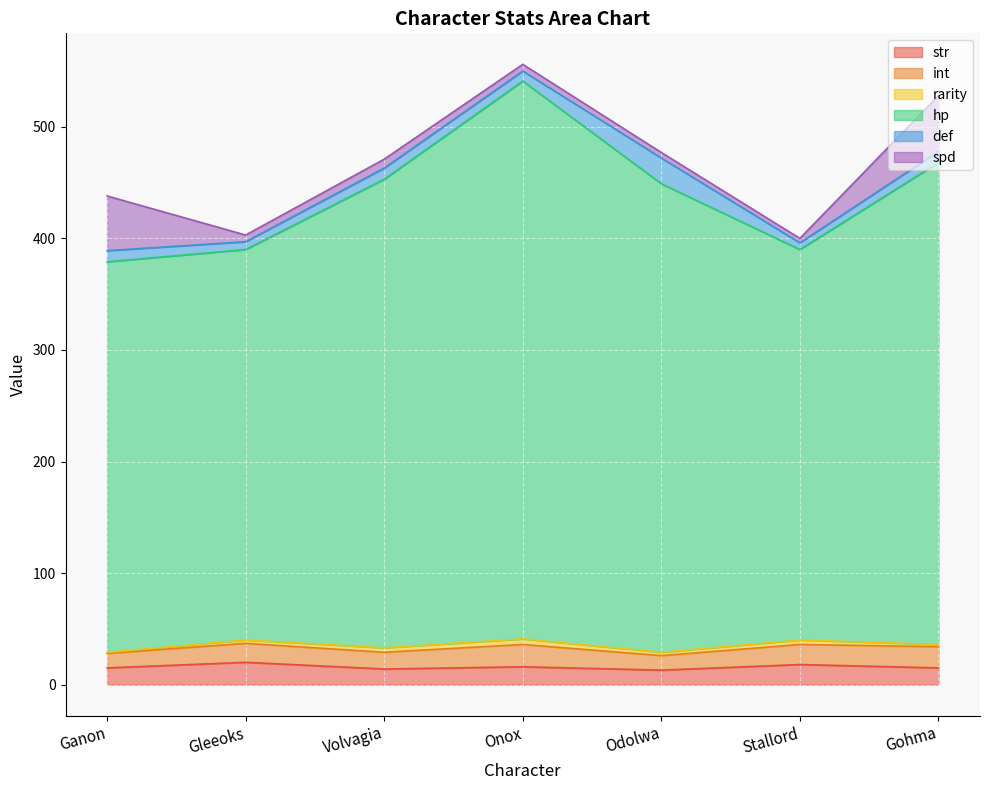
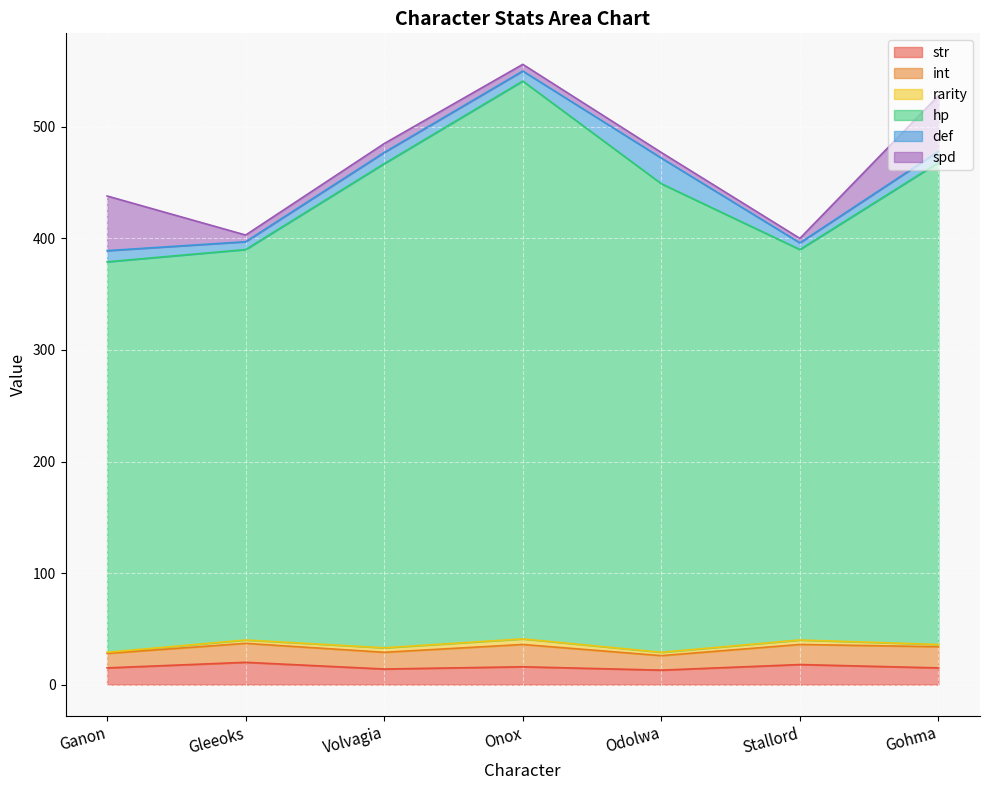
hp, Volvagia: 420 -> 434
